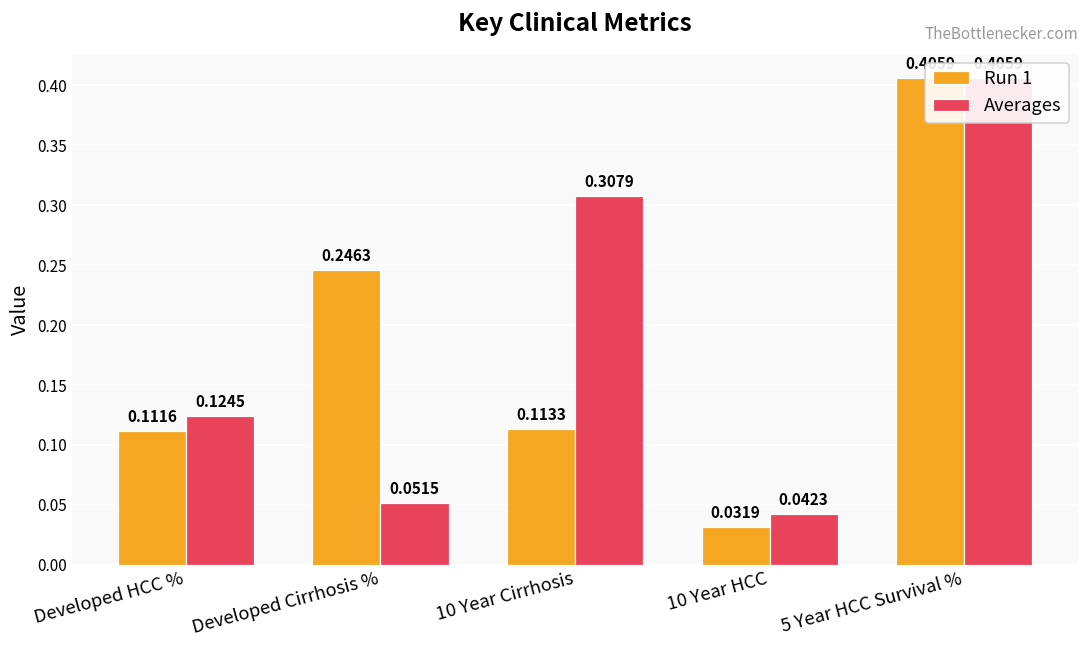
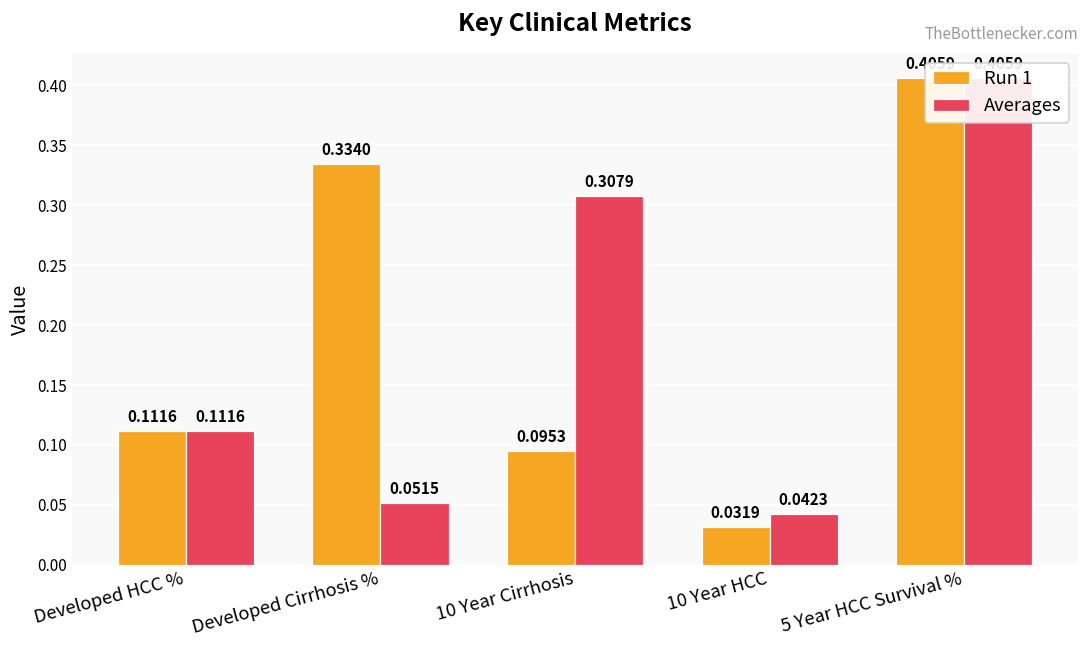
Averages, Developed HCC %: 0.1245 -> 0.1116
Run 1, Developed Cirrhosis %: 0.2463 -> 0.3340
Run 1, 10 Year Cirrhosis: 0.1133 -> 0.0953
